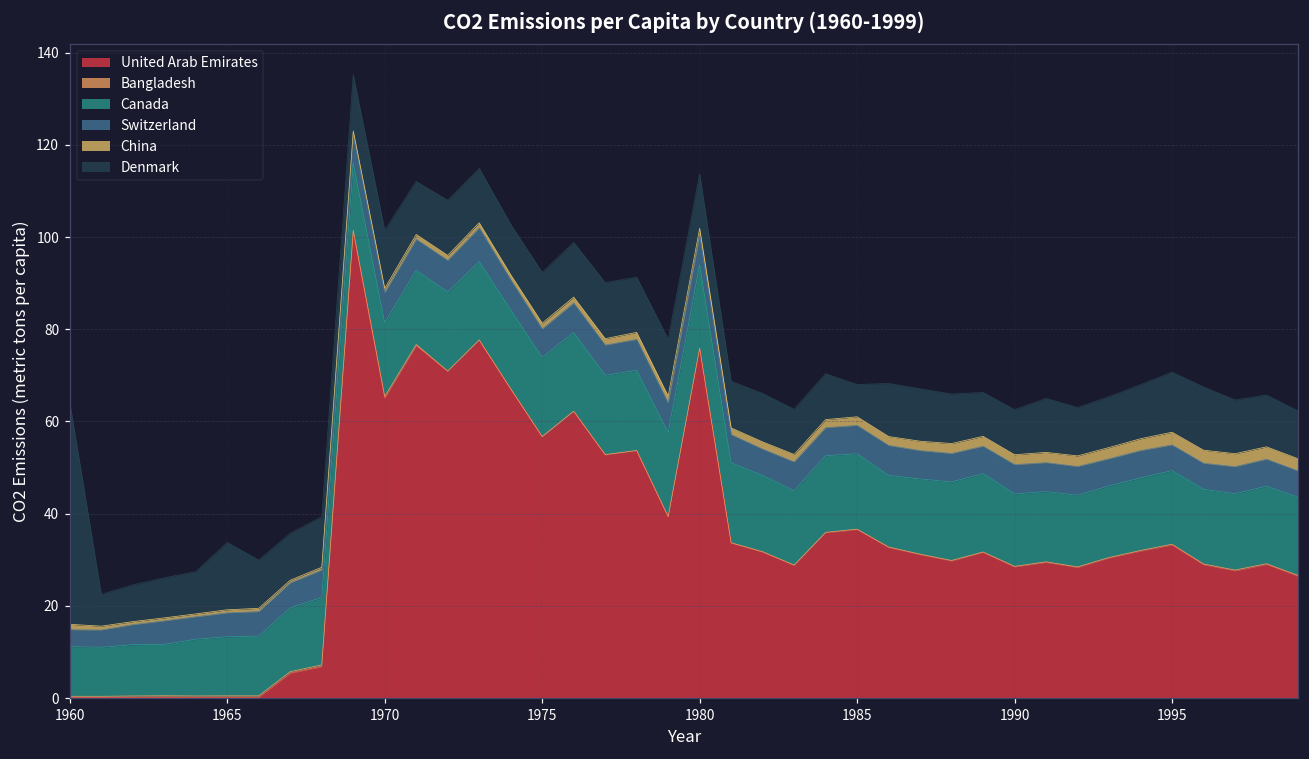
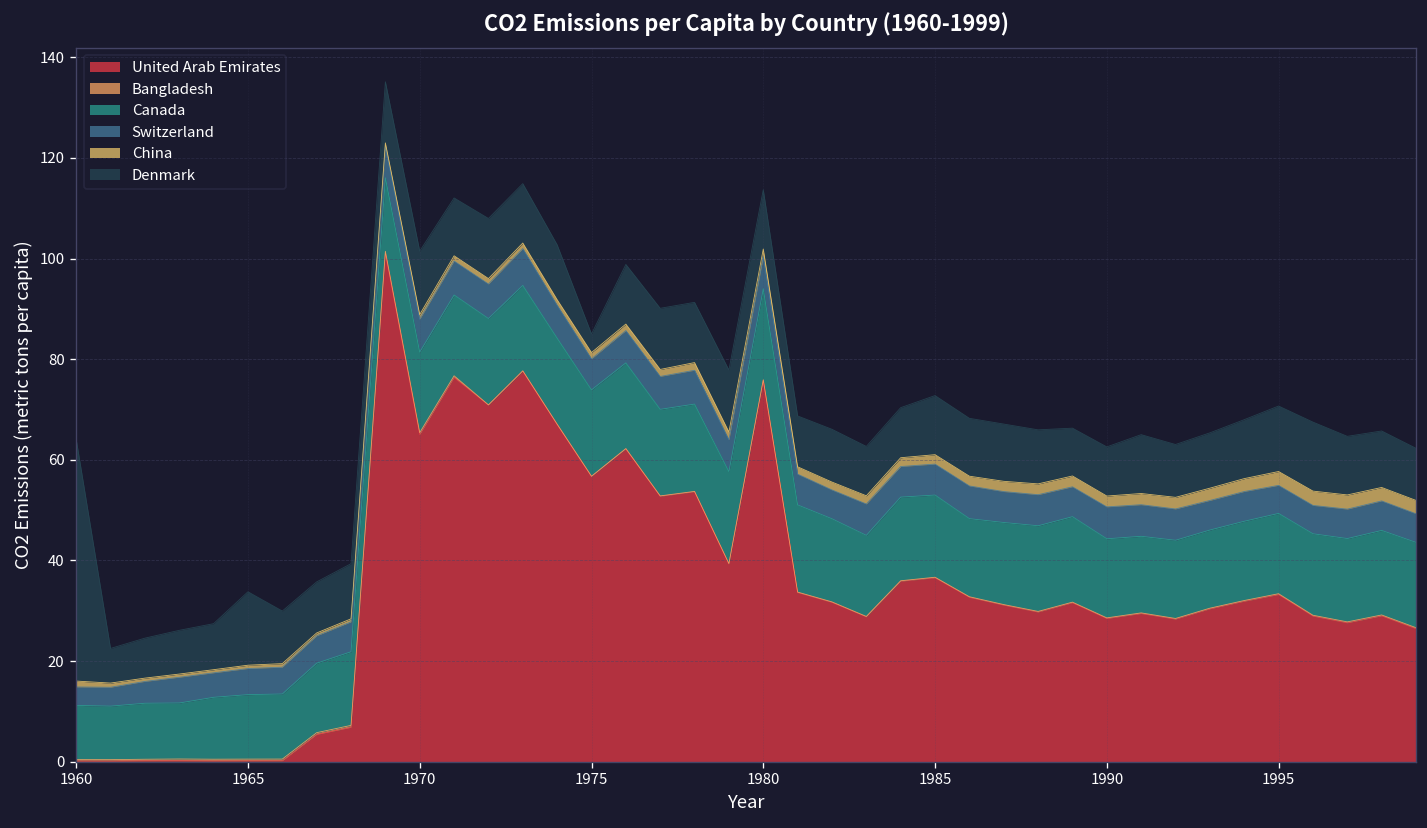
Denmark, 1975: 11 -> 4
Denmark, 1985: 7 -> 12
